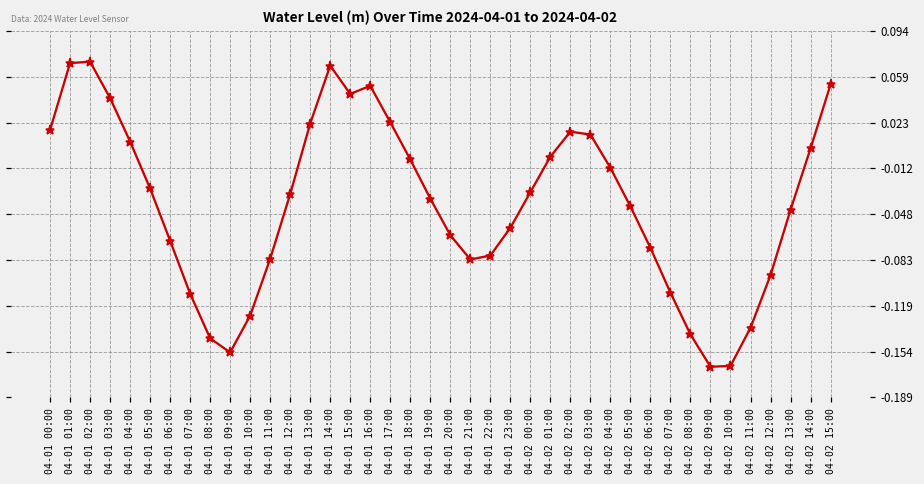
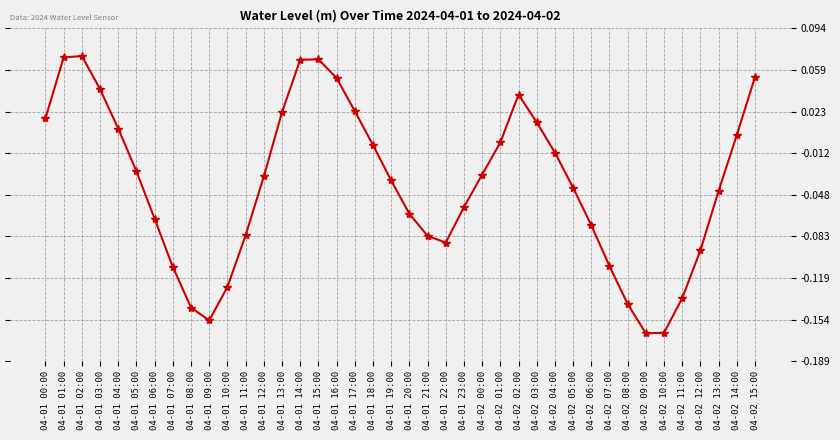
04-01 15:00: 0.045 -> 0.068
04-01 22:00: -0.080 -> -0.088
04-02 02:00: 0.016 -> 0.038
